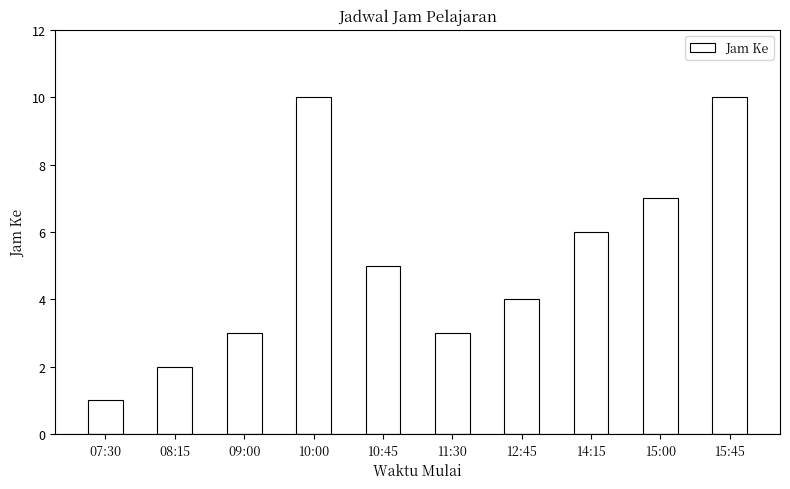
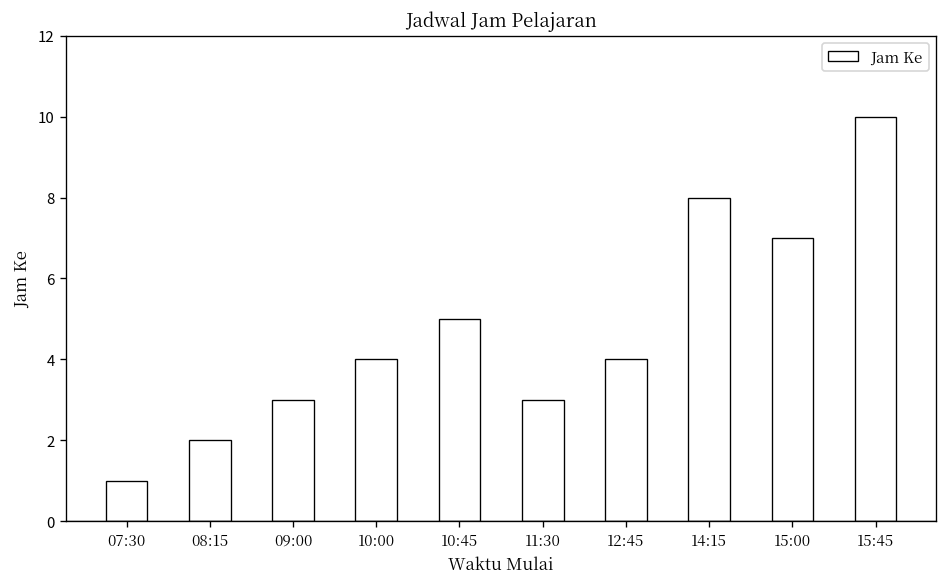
10:00: 10 -> 4
14:15: 6 -> 8
